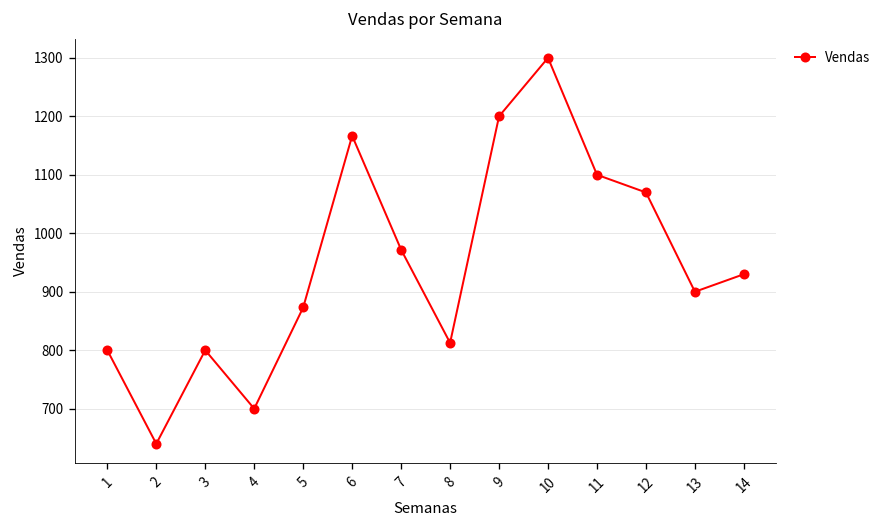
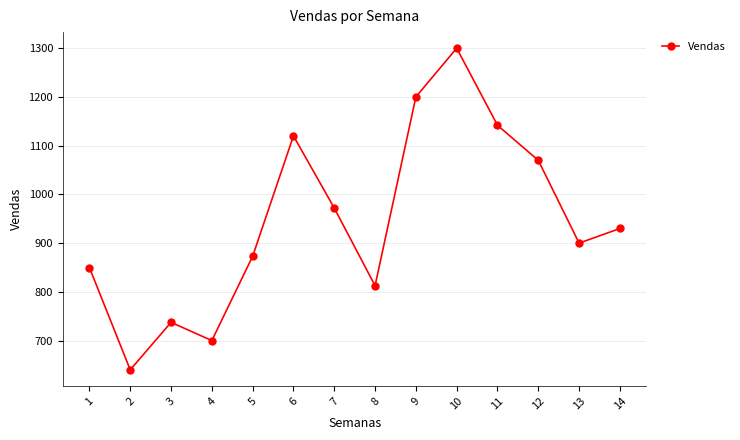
1: 800 -> 850
3: 800 -> 740
6: 1170 -> 1120
11: 1100 -> 1140
